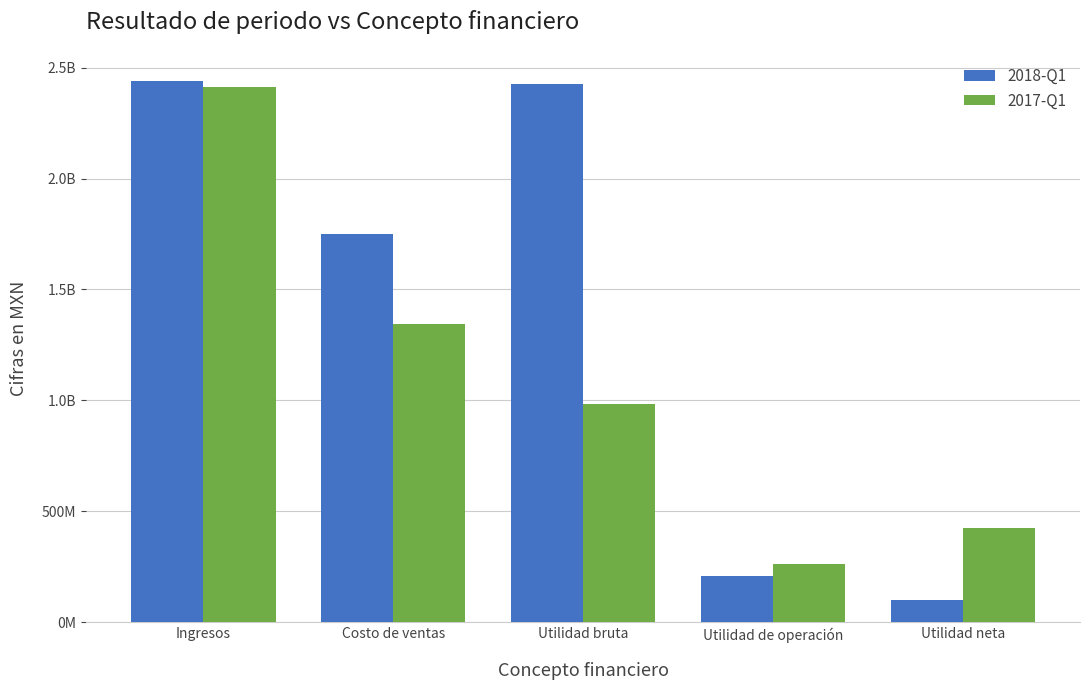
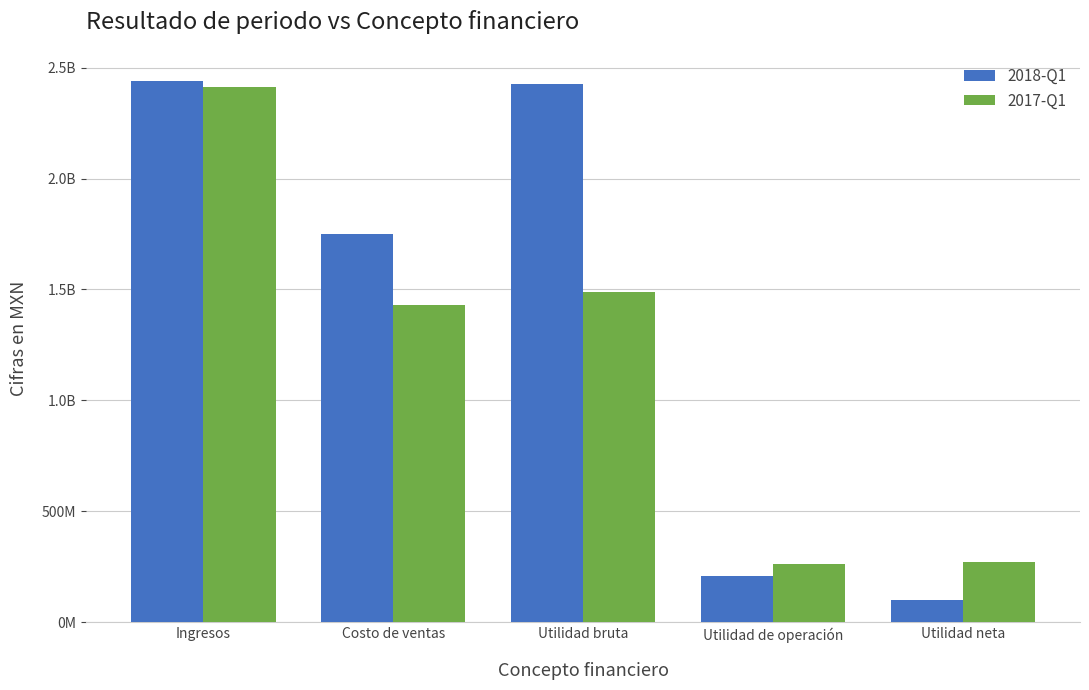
2017-Q1, Costo de ventas: 1350000000 -> 1430000000
2017-Q1, Utilidad bruta: 980000000 -> 1490000000
2017-Q1, Utilidad neta: 430000000 -> 270000000
